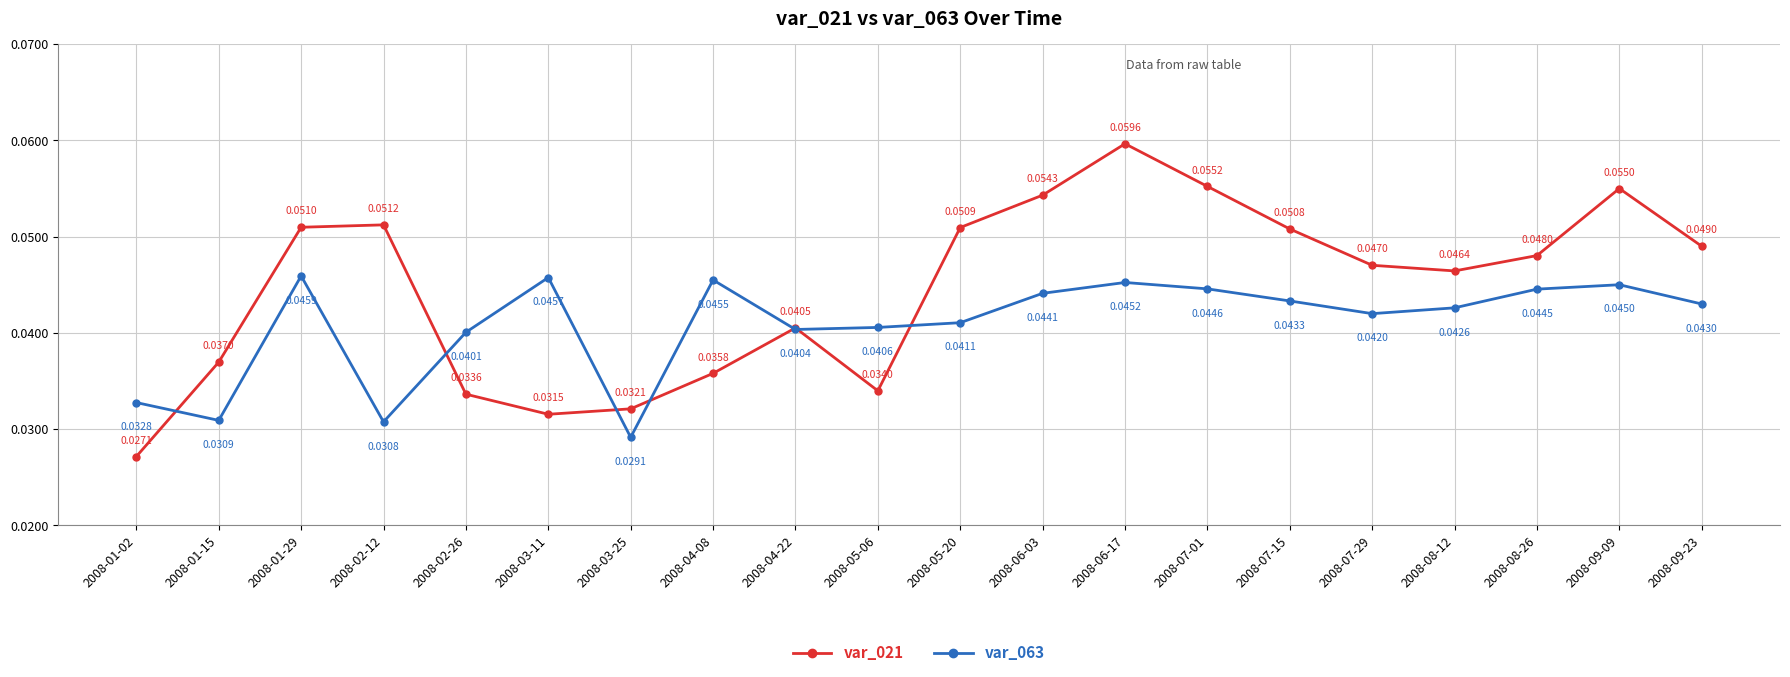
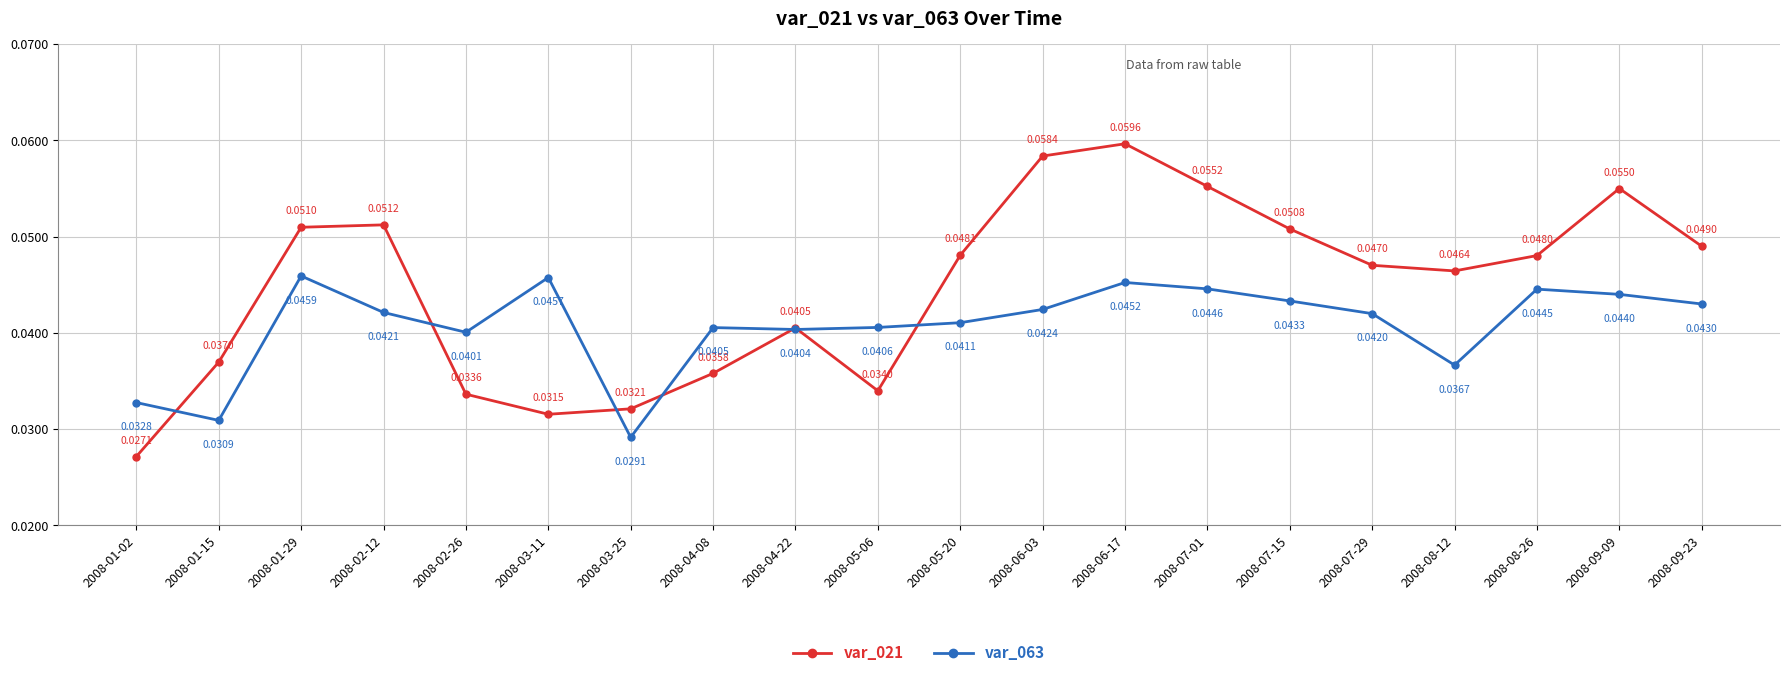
var_063, 2008-02-12: 0.0308 -> 0.0421
var_063, 2008-04-08: 0.0455 -> 0.0405
var_021, 2008-05-20: 0.0509 -> 0.0481
var_021, 2008-06-03: 0.0543 -> 0.0584
var_063, 2008-06-03: 0.0441 -> 0.0424
var_063, 2008-08-12: 0.0426 -> 0.0367
var_063, 2008-09-09: 0.0450 -> 0.0440
